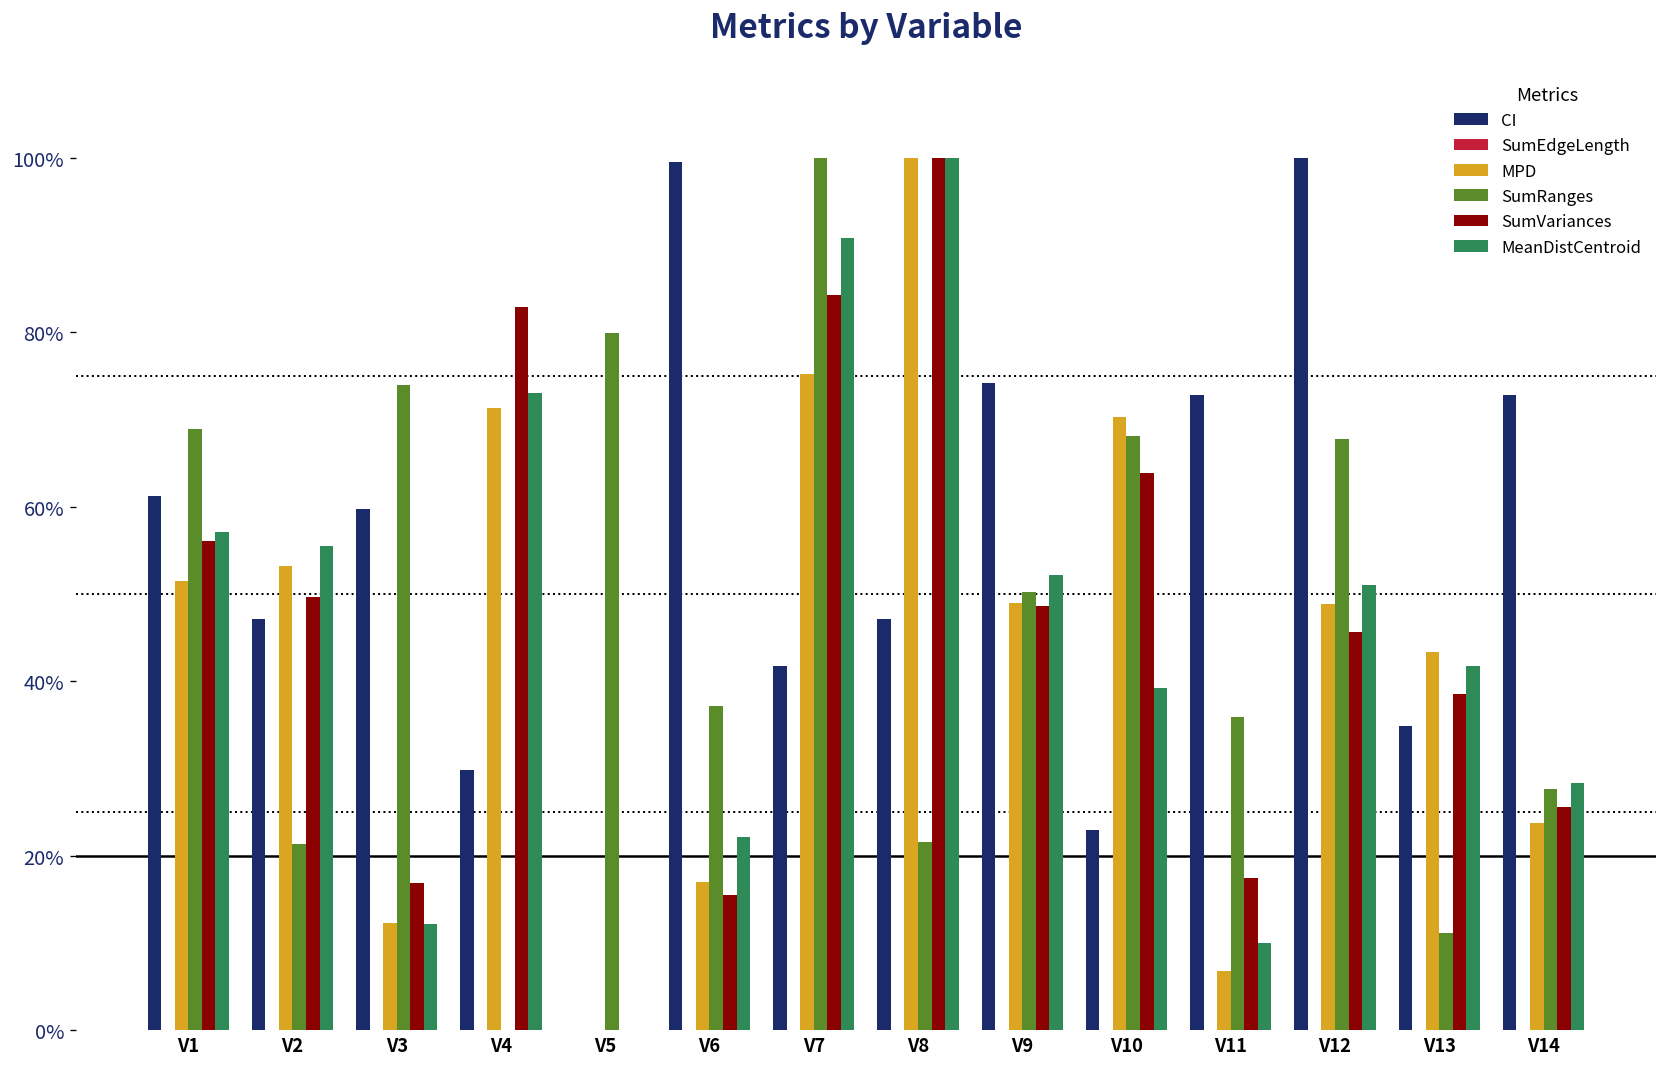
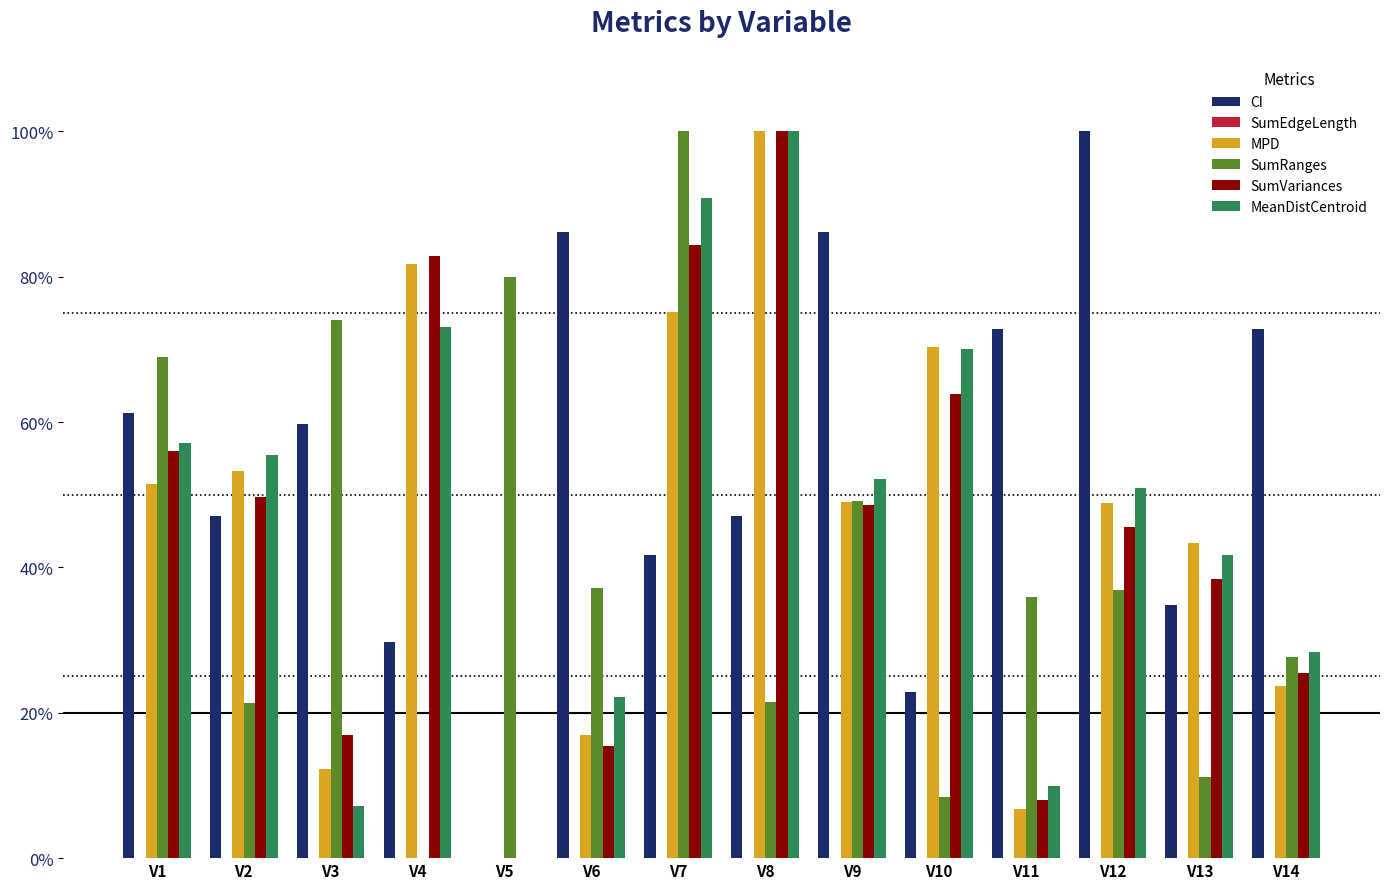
MeanDistCentroid, V3: 12% -> 7%
MPD, V4: 71% -> 82%
CI, V6: 100% -> 86%
CI, V9: 74% -> 86%
SumRanges, V9: 50% -> 49%
SumRanges, V10: 68% -> 8%
MeanDistCentroid, V10: 39% -> 70%
SumVariances, V11: 17% -> 8%
SumRanges, V12: 68% -> 37%
